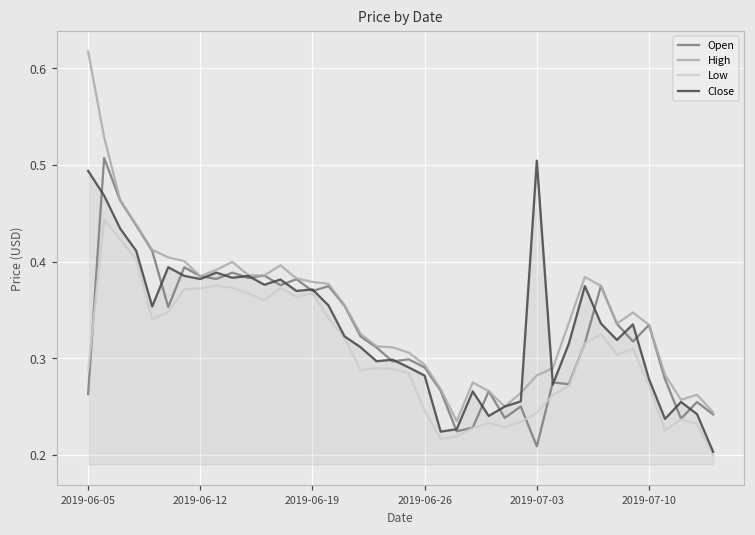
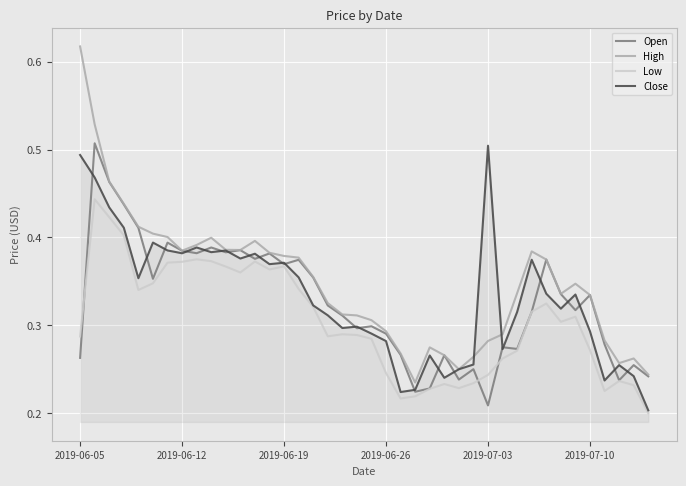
Close, 2019-07-10: 0.28 -> 0.29
